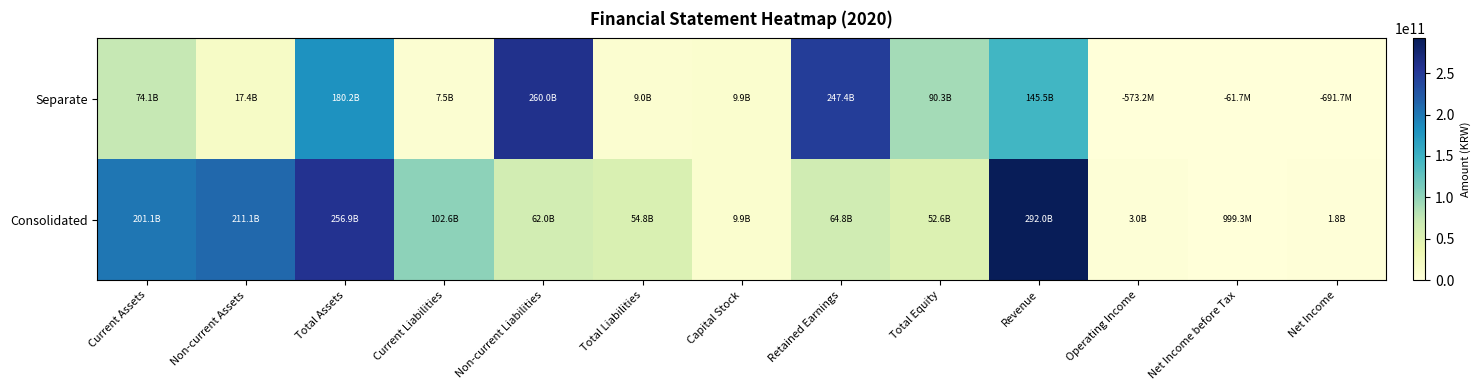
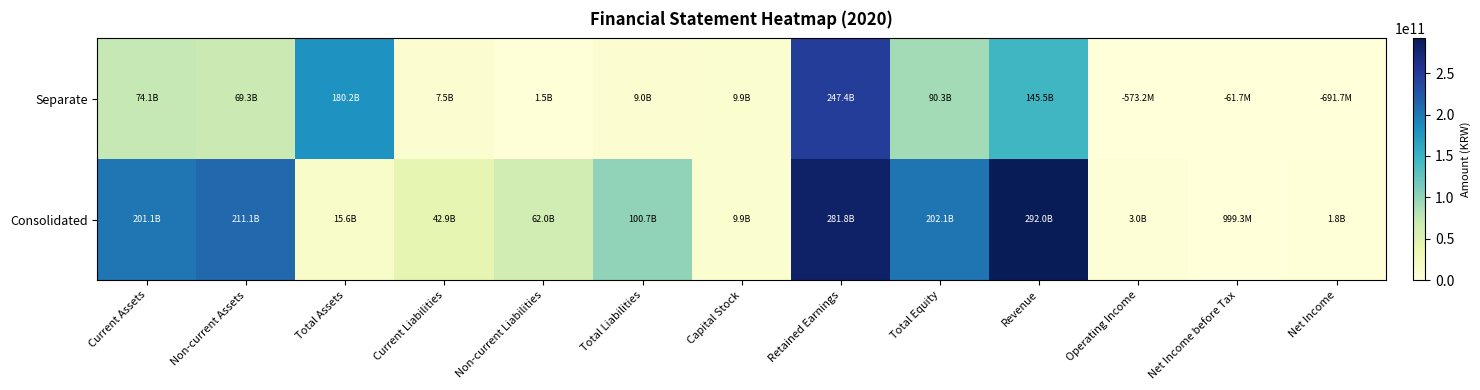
Separate, Non-current Assets: 17.4B -> 69.3B
Separate, Non-current Liabilities: 260.0B -> 1.5B
Consolidated, Total Assets: 256.9B -> 15.6B
Consolidated, Current Liabilities: 102.6B -> 42.9B
Consolidated, Total Liabilities: 54.8B -> 100.7B
Consolidated, Retained Earnings: 64.8B -> 281.8B
Consolidated, Total Equity: 52.6B -> 202.1B
